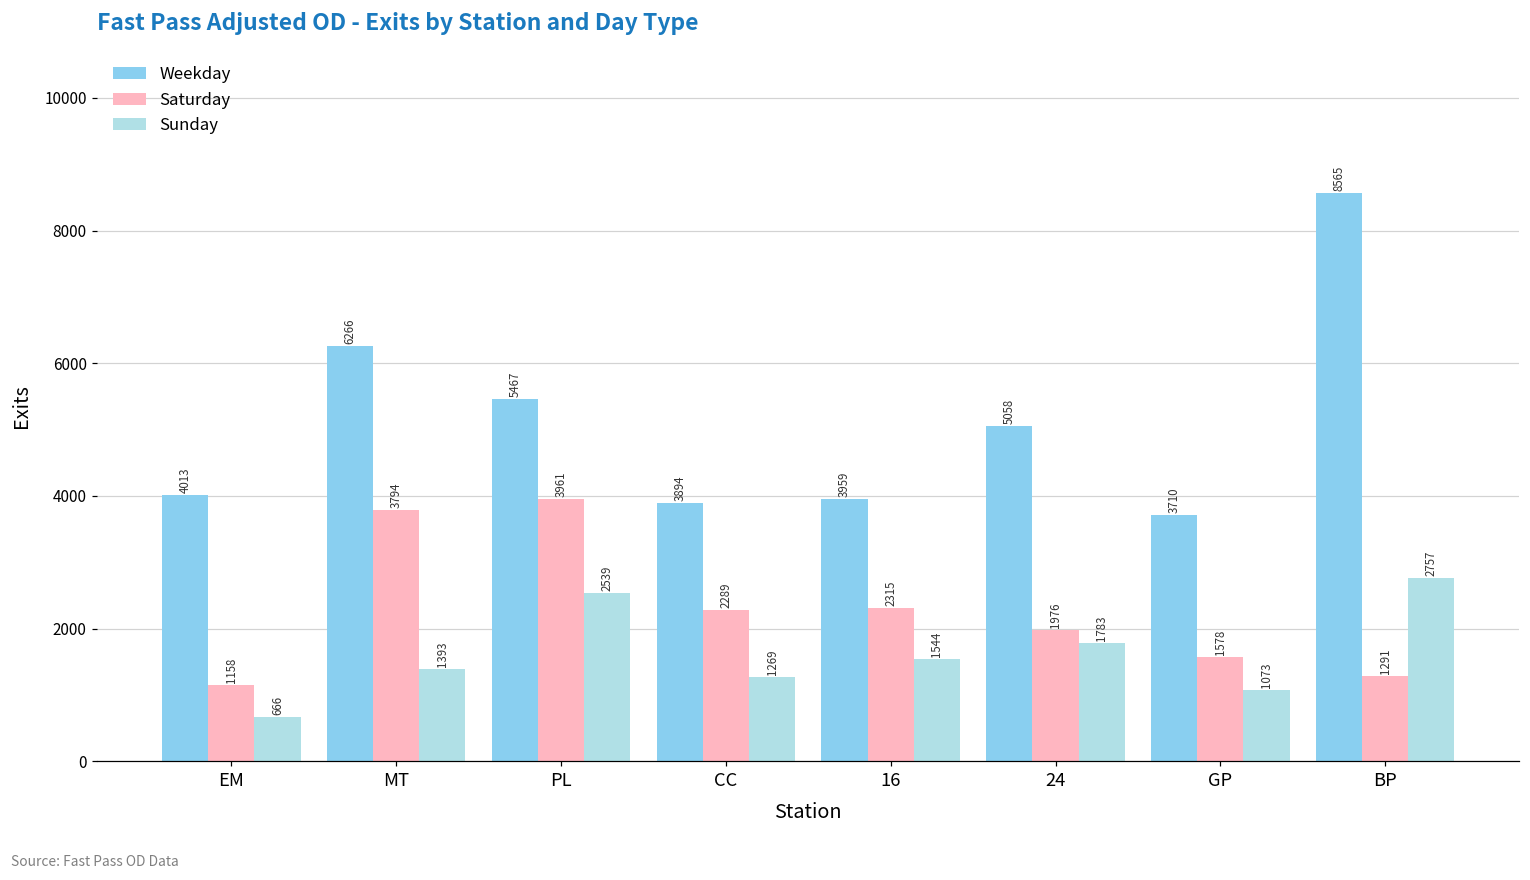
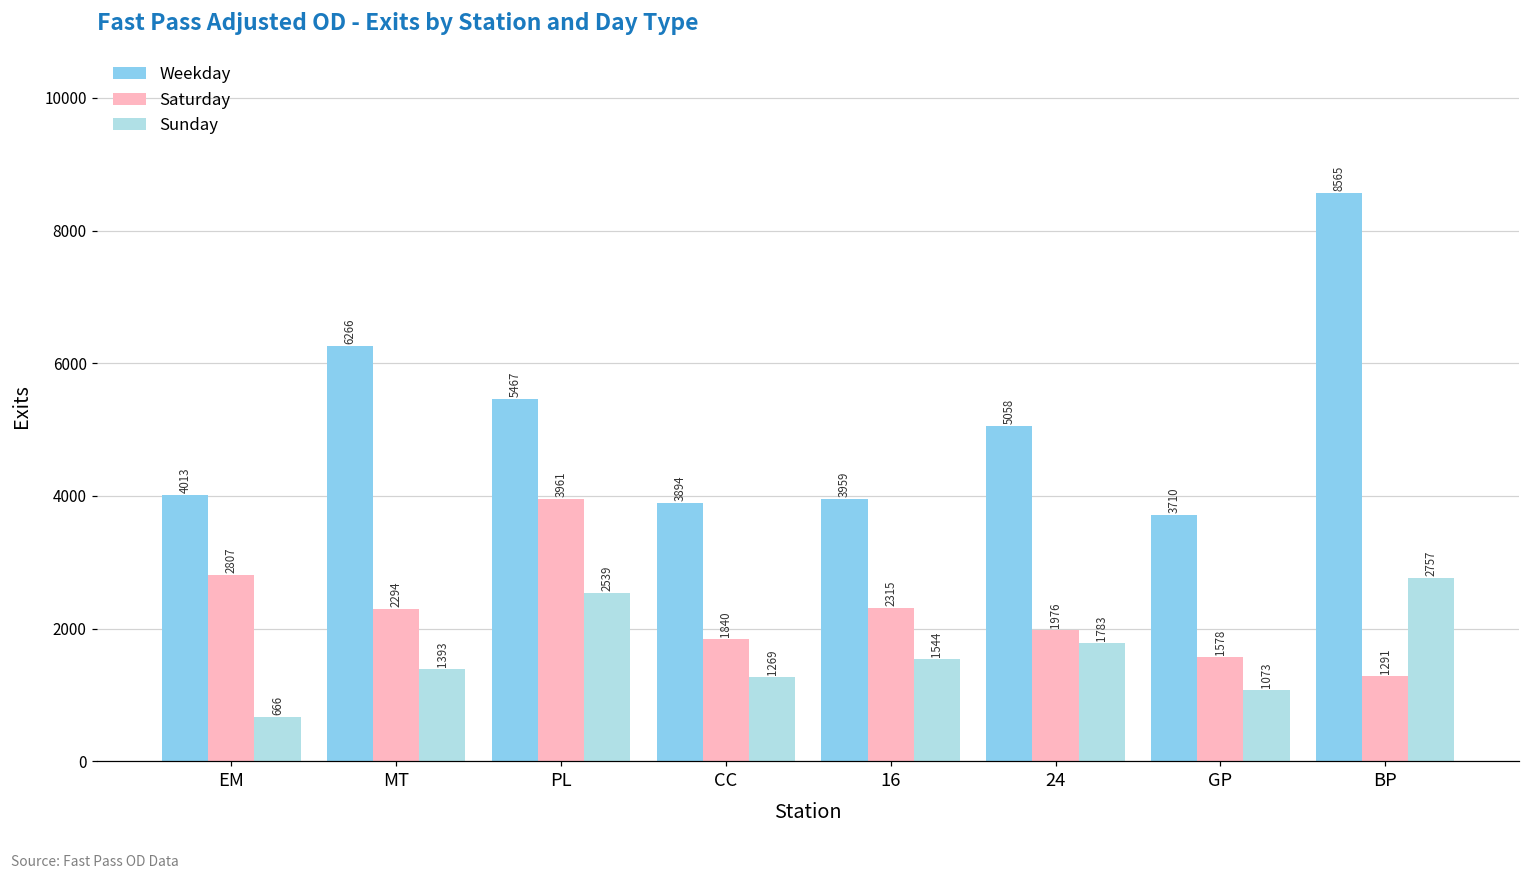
Saturday, EM: 1158 -> 2807
Saturday, MT: 3794 -> 2294
Saturday, CC: 2289 -> 1840
